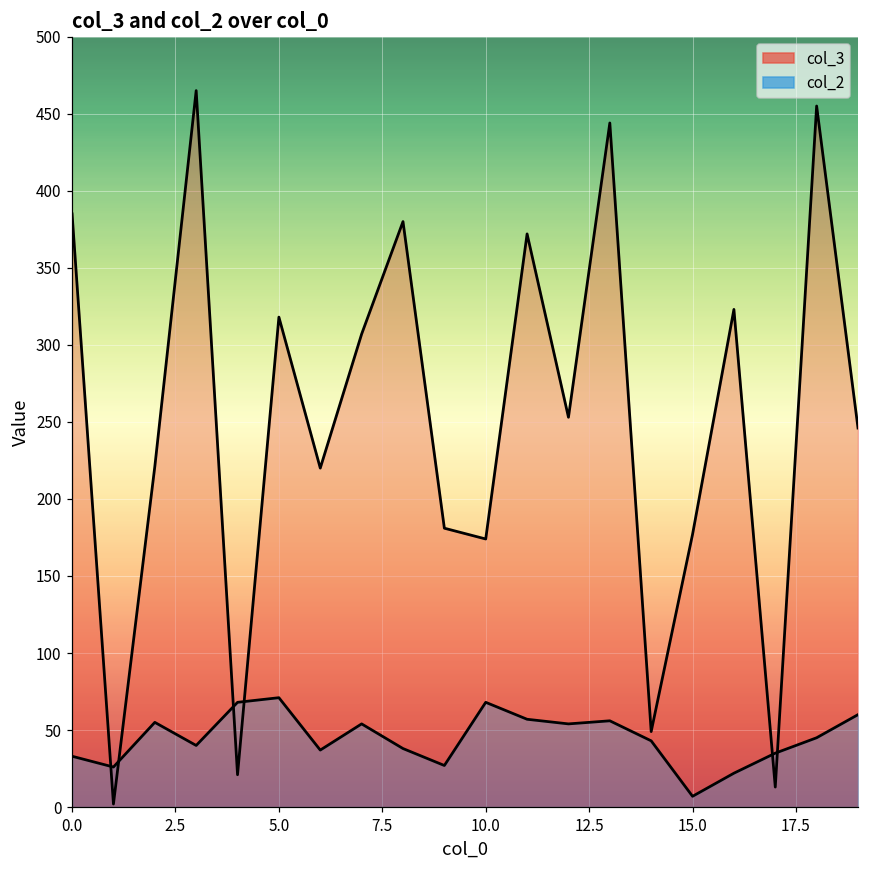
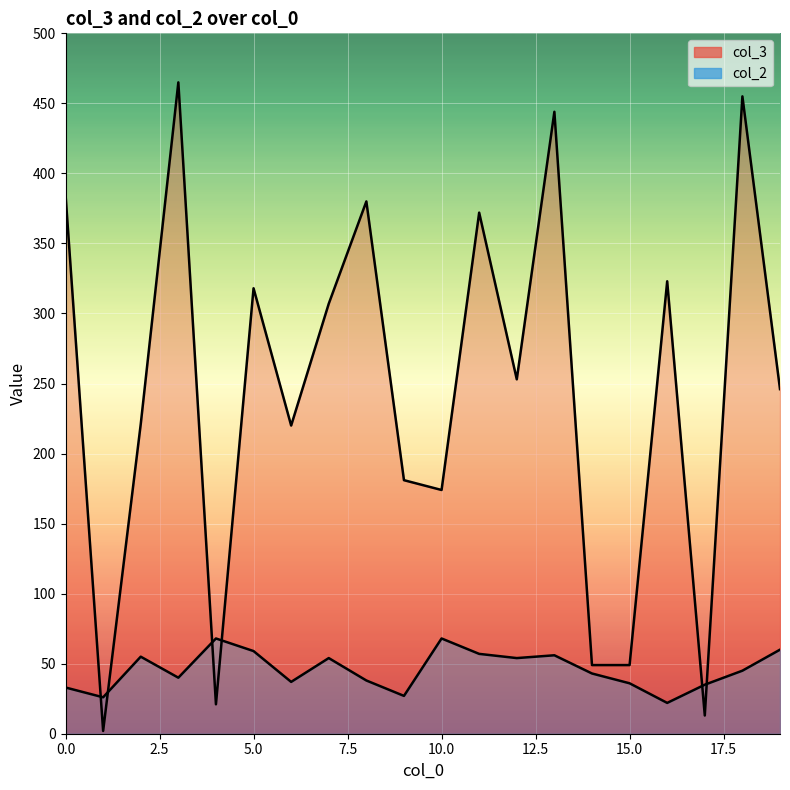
col_2, 5.0: 71 -> 59
col_3, 15.0: 177 -> 49
col_2, 15.0: 7 -> 36
